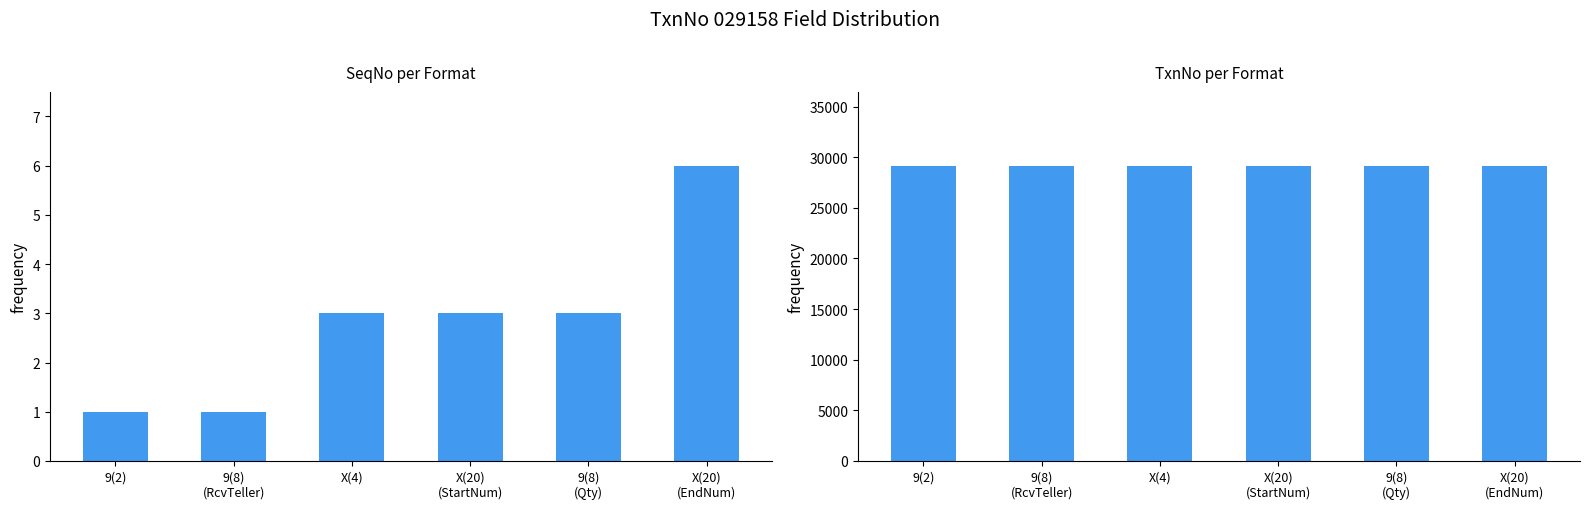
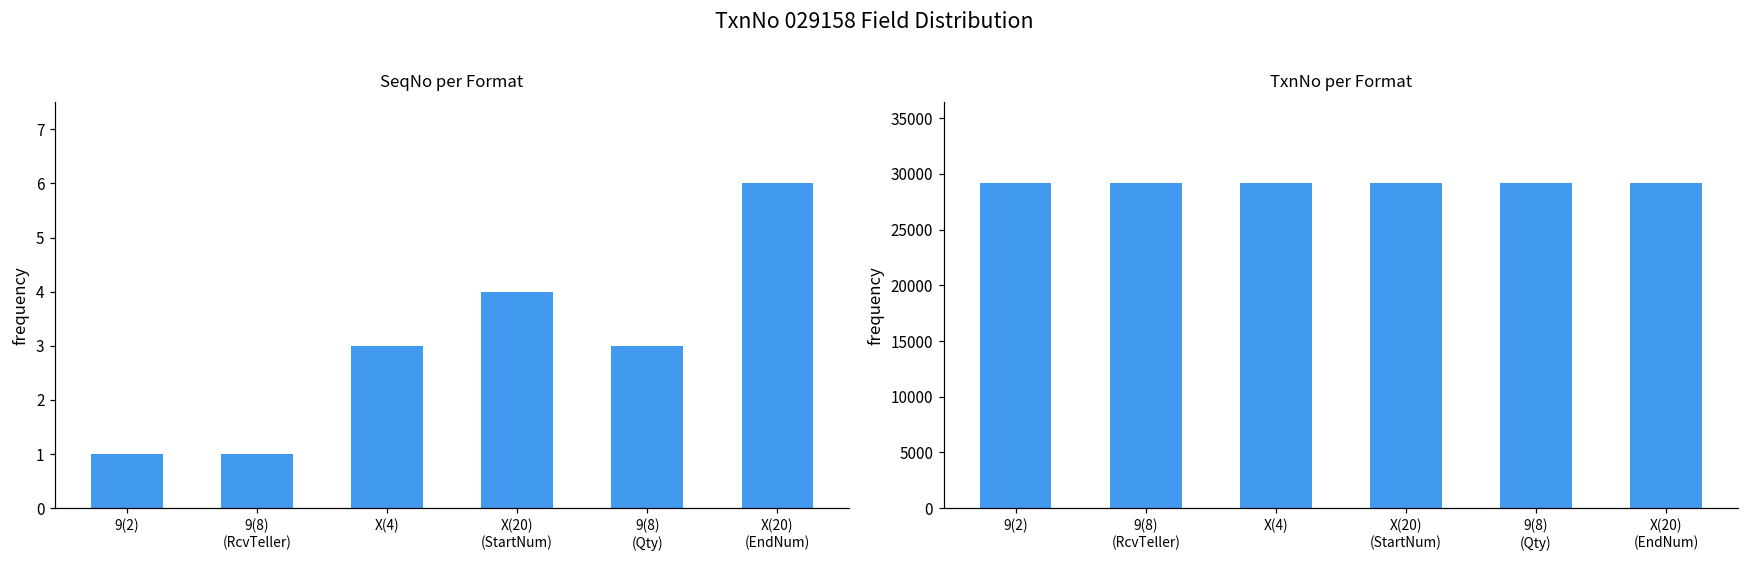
SeqNo per Format, X(20) (StartNum): 3 -> 4
